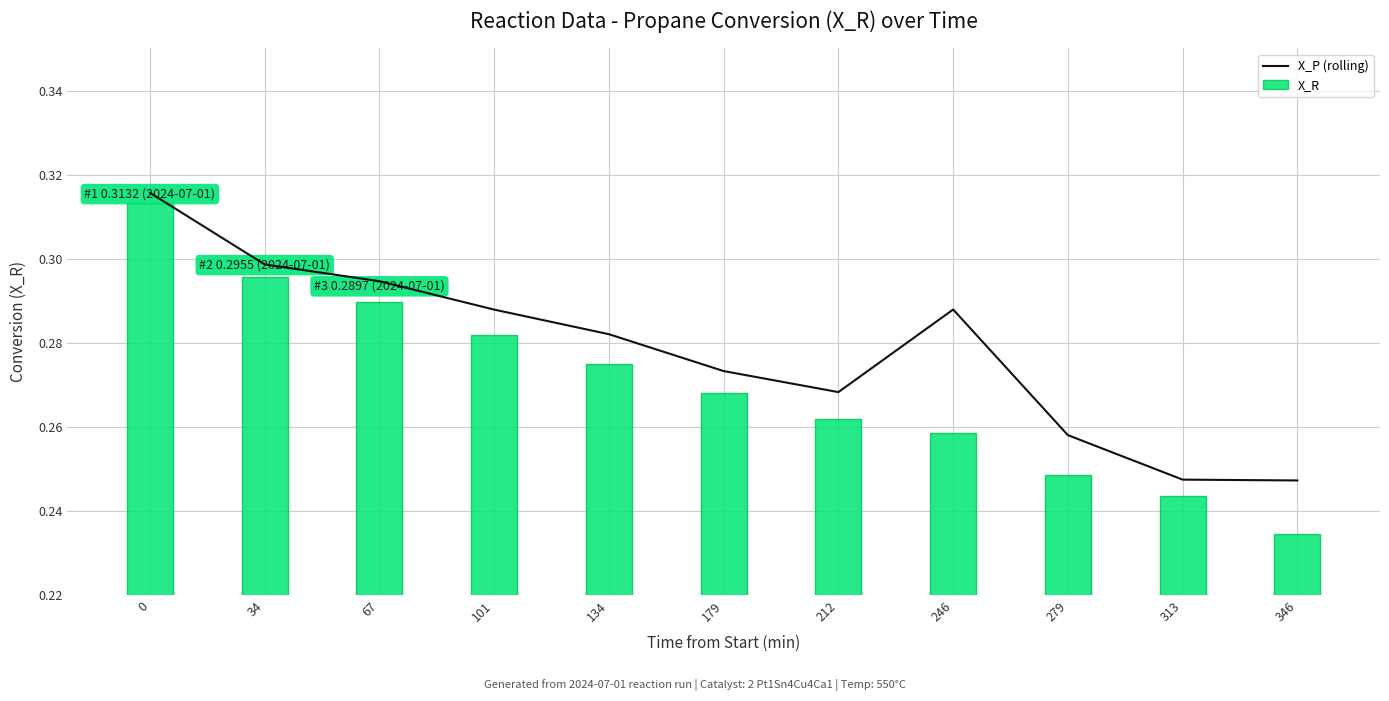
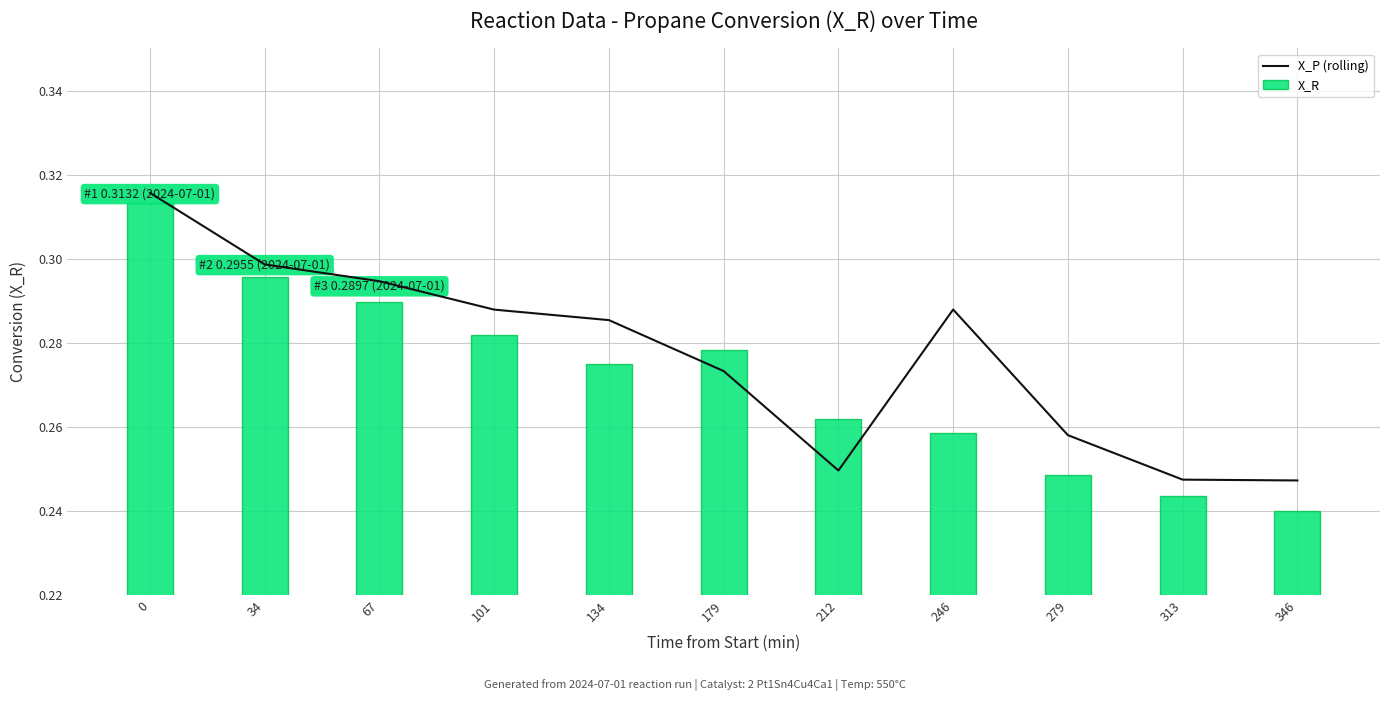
X_P (rolling), 134: 0.282 -> 0.285
X_R, 179: 0.268 -> 0.278
X_P (rolling), 212: 0.268 -> 0.250
X_R, 346: 0.234 -> 0.240
